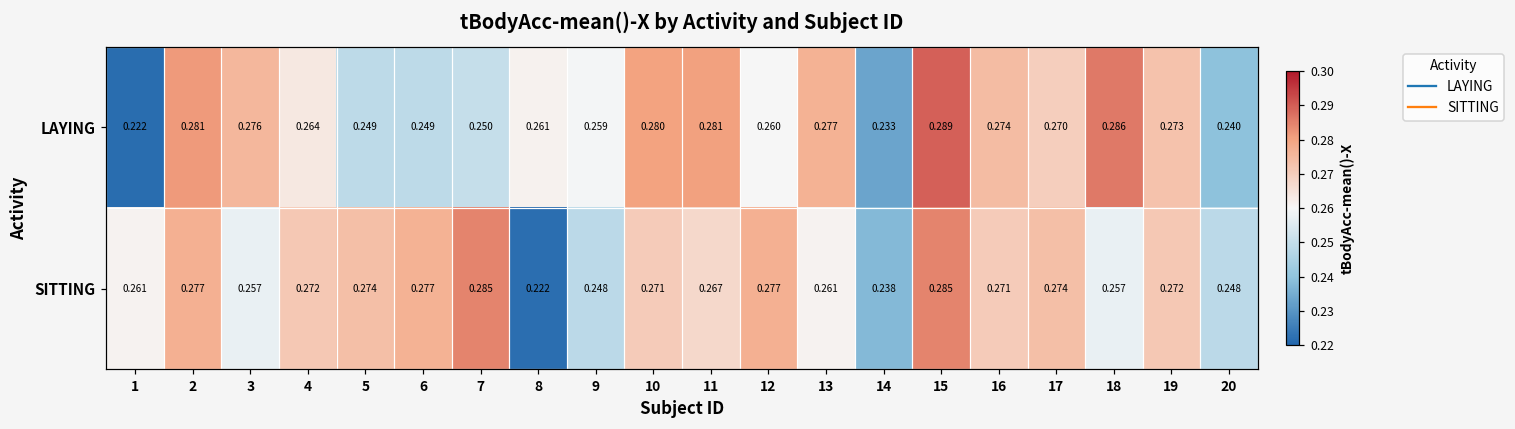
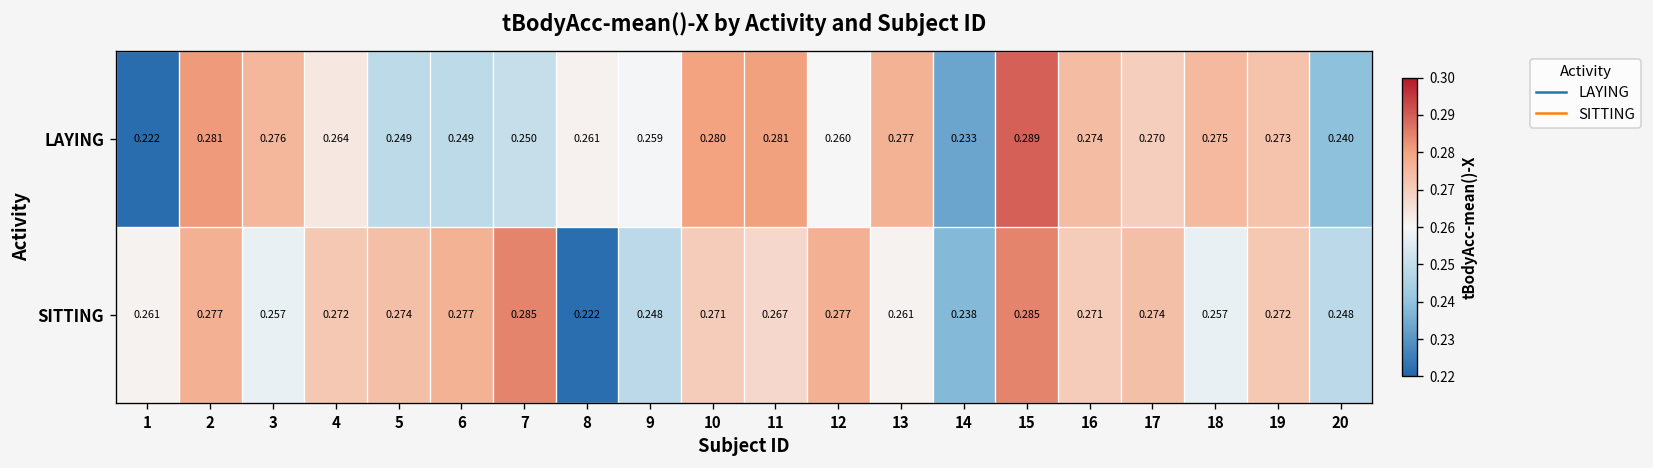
LAYING, 18: 0.286 -> 0.275
